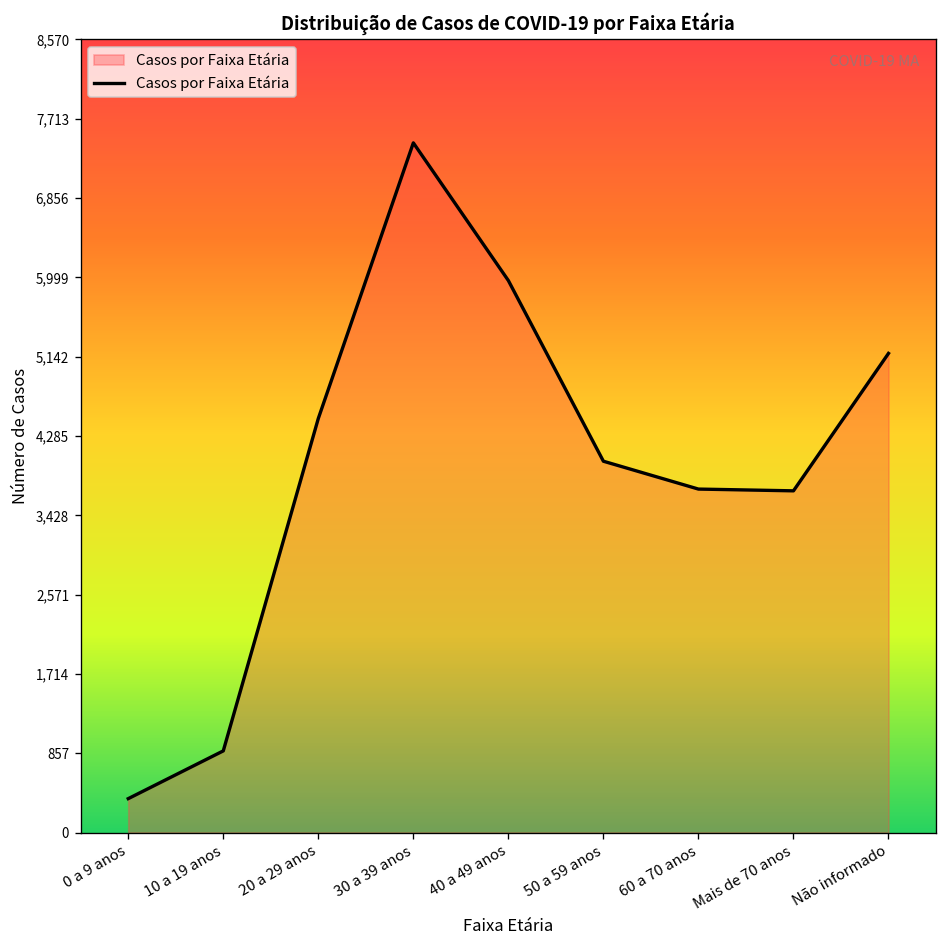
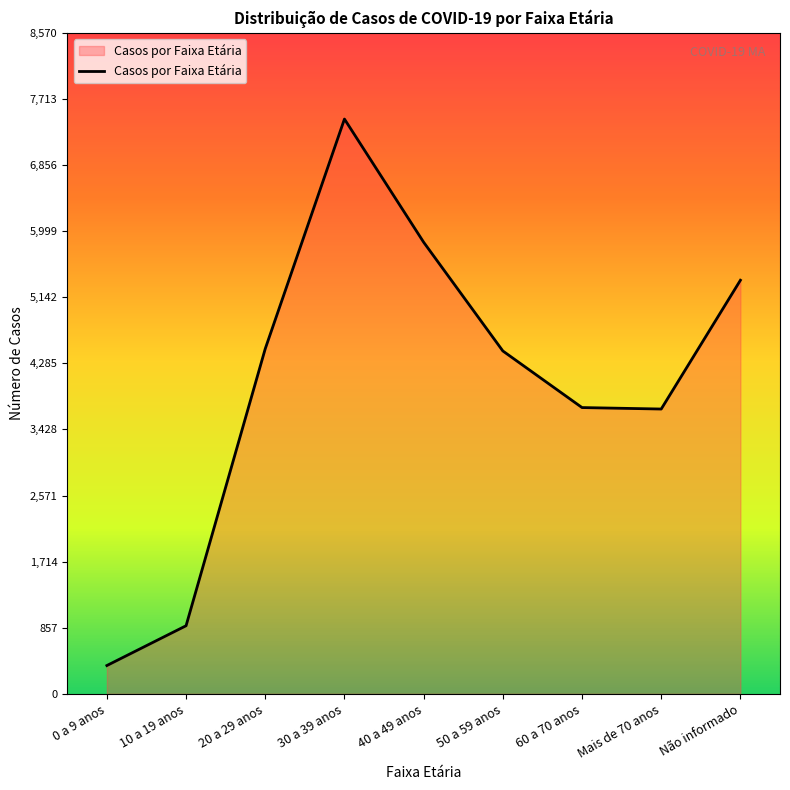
40 a 49 anos: 6,000 -> 5,900
50 a 59 anos: 4,000 -> 4,400
Não informado: 5,200 -> 5,400
